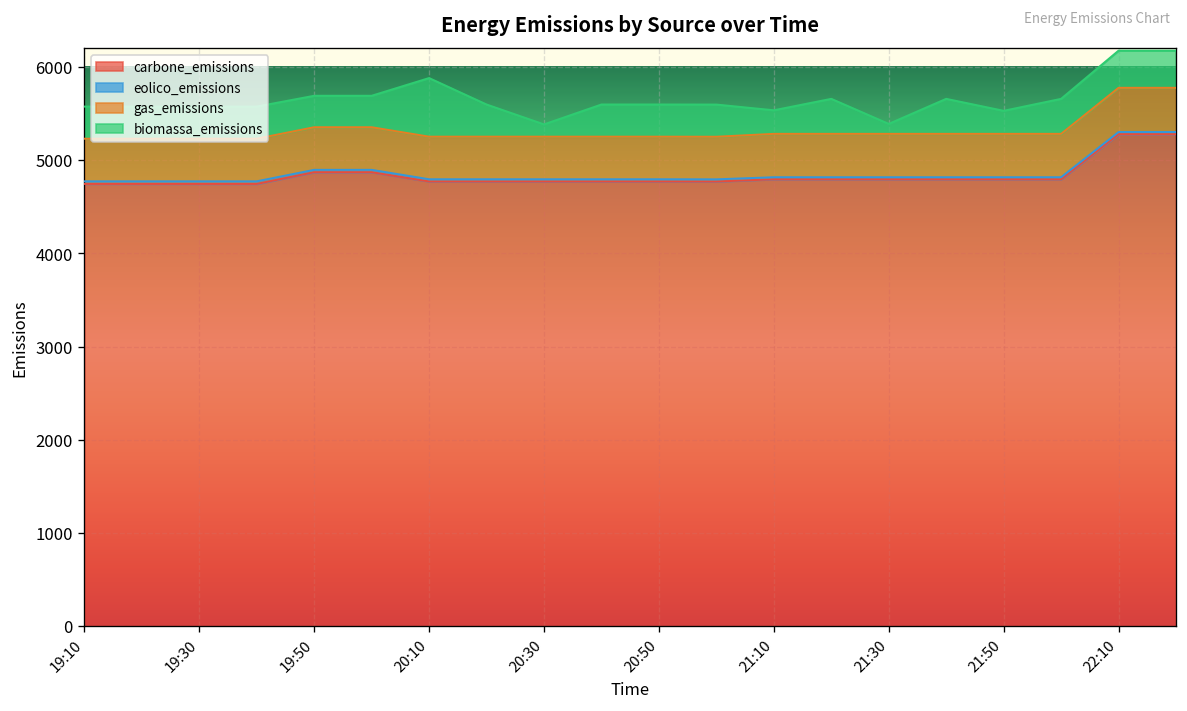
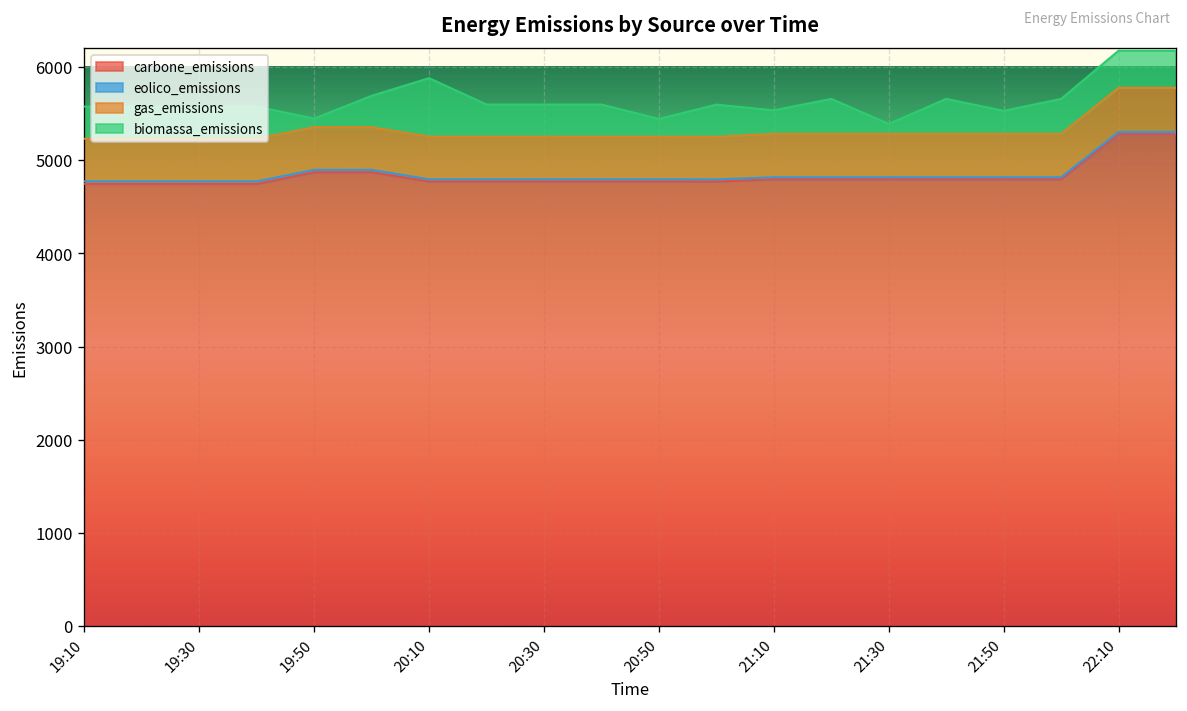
biomassa_emissions, 19:50: 300 -> 100
biomassa_emissions, 20:30: 100 -> 300
biomassa_emissions, 20:50: 300 -> 200
